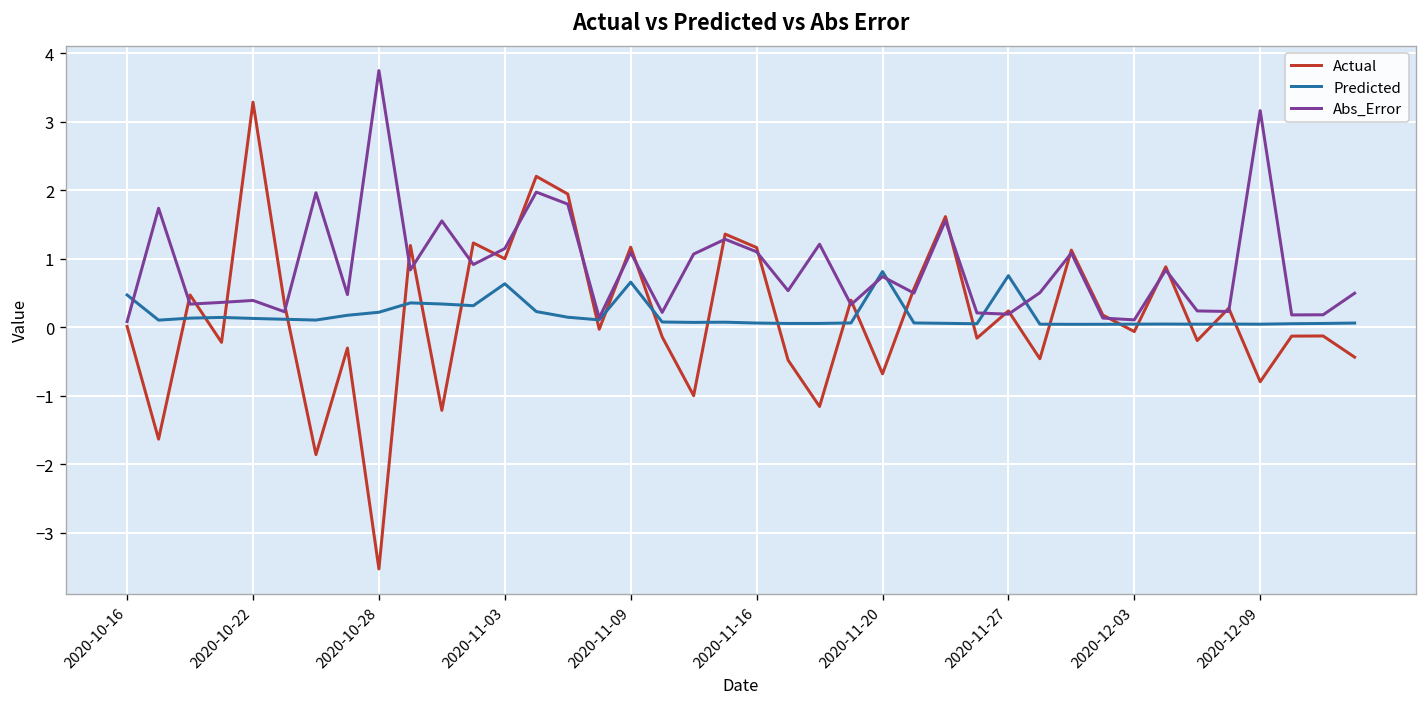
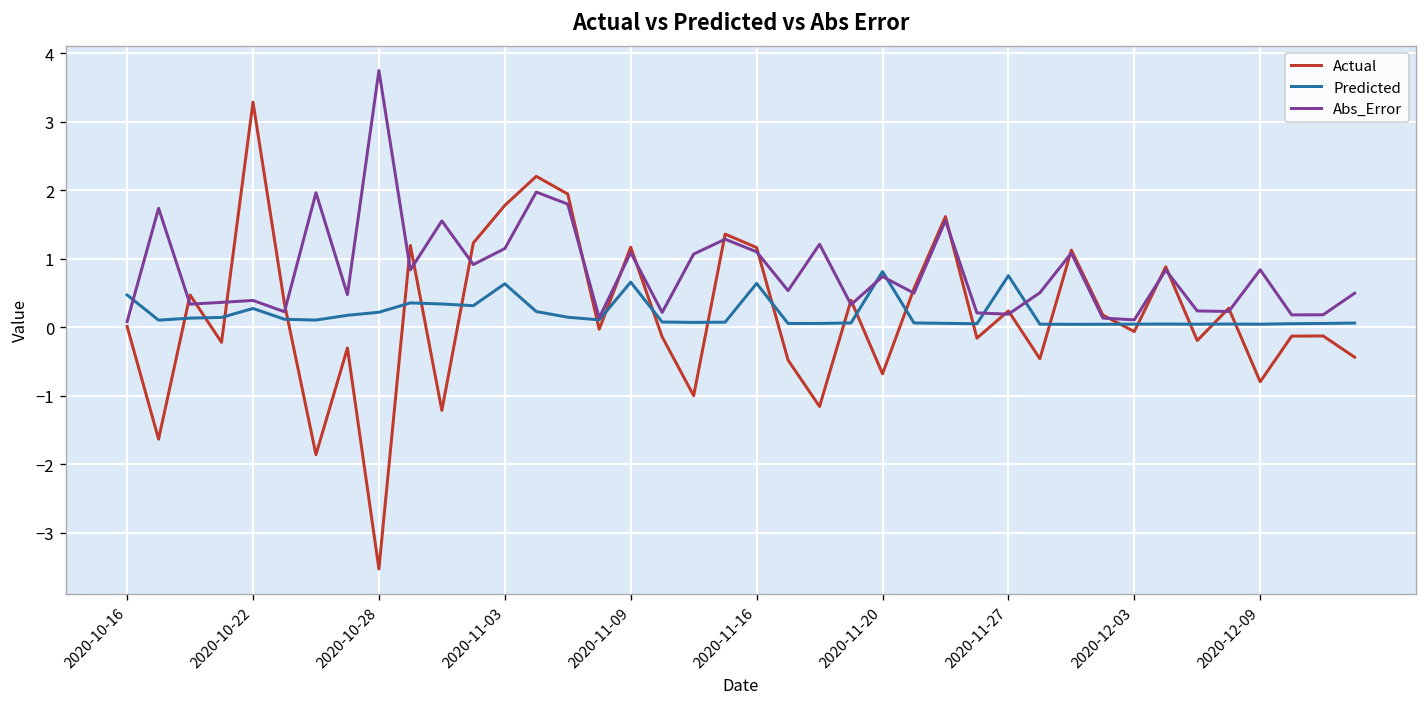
Predicted, 2020-10-22: 0.1 -> 0.3
Actual, 2020-11-03: 1.0 -> 1.8
Predicted, 2020-11-16: 0.1 -> 0.6
Abs_Error, 2020-12-09: 3.2 -> 0.8
